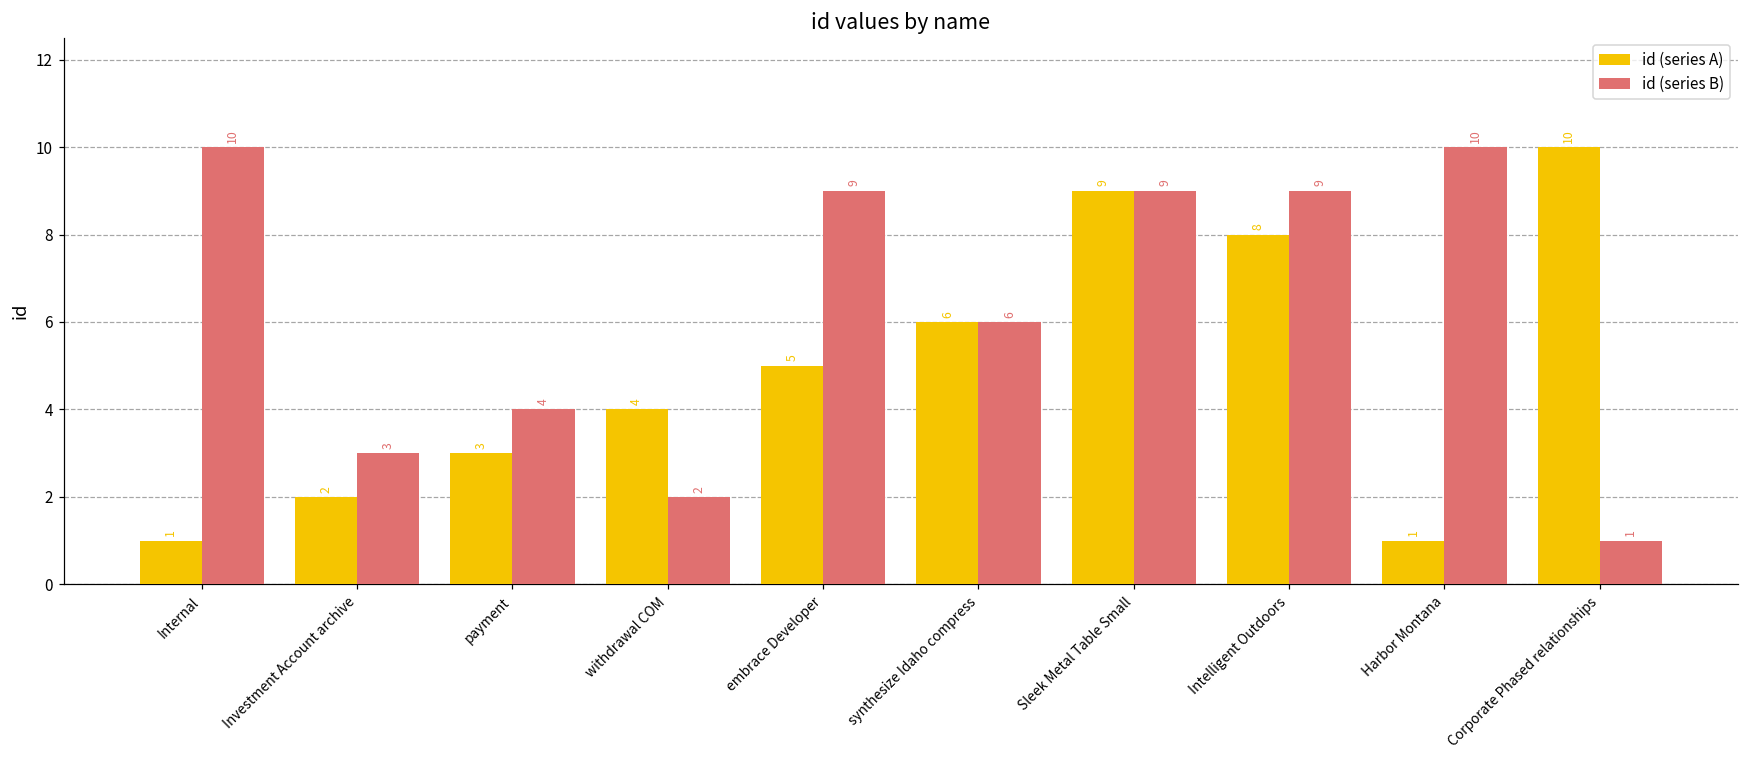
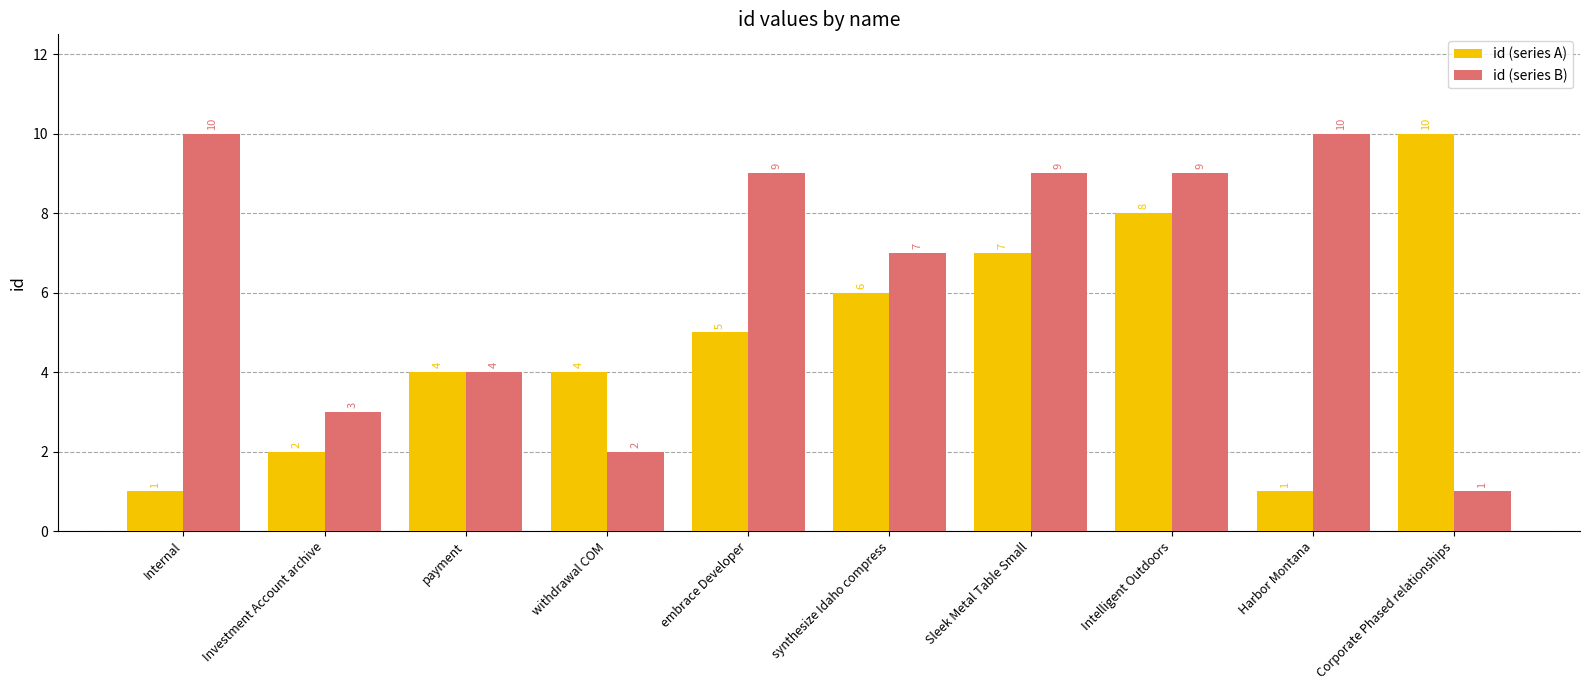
id (series A), payment: 3 -> 4
id (series B), synthesize Idaho compress: 6 -> 7
id (series A), Sleek Metal Table Small: 9 -> 7
